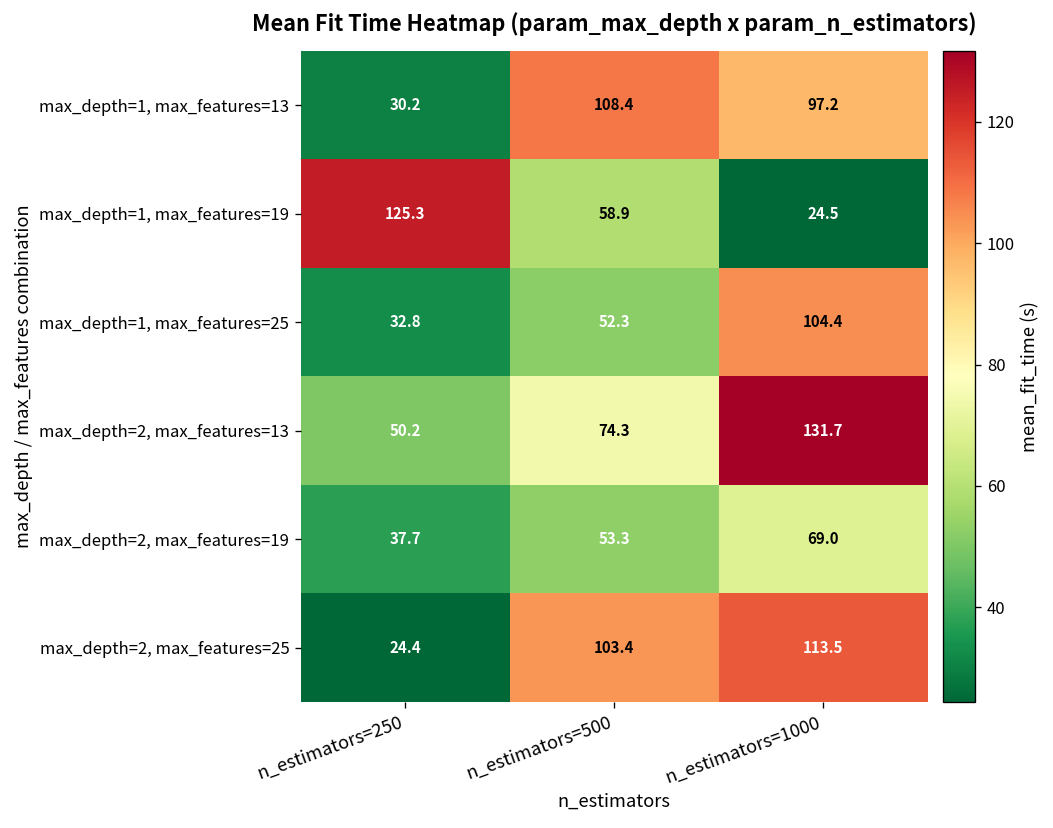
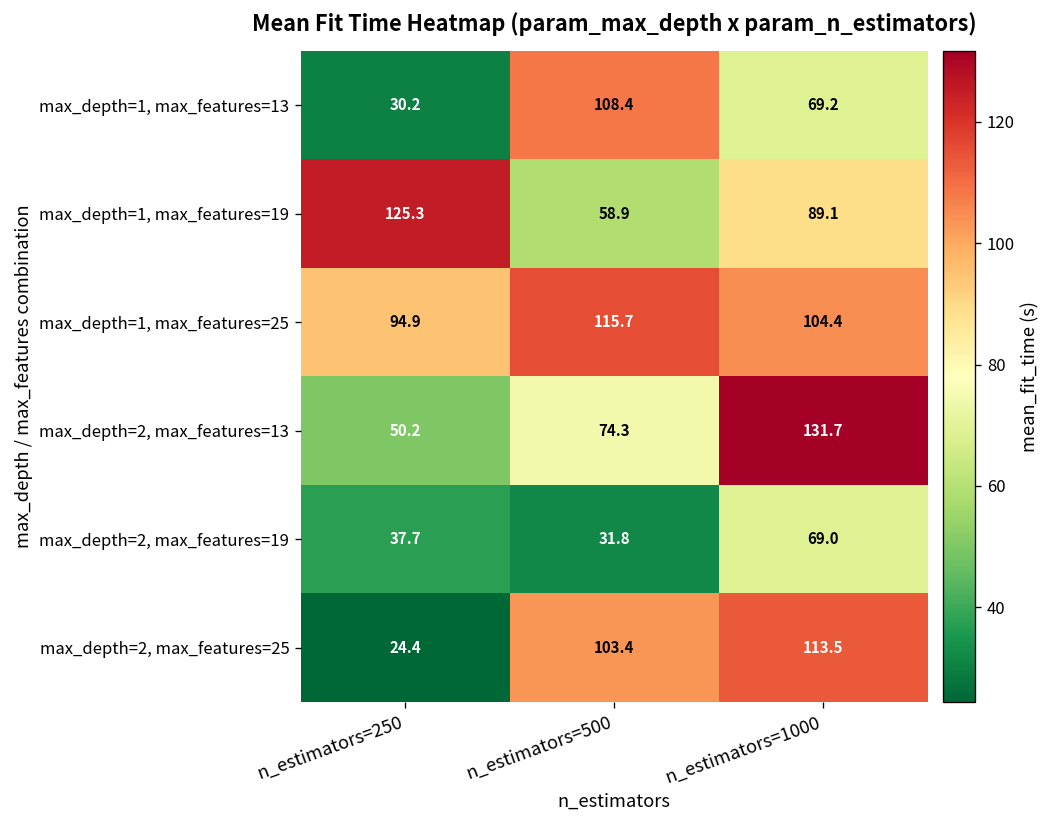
max_depth=1, max_features=13, n_estimators=1000: 97.2 -> 69.2
max_depth=1, max_features=19, n_estimators=1000: 24.5 -> 89.1
max_depth=1, max_features=25, n_estimators=250: 32.8 -> 94.9
max_depth=1, max_features=25, n_estimators=500: 52.3 -> 115.7
max_depth=2, max_features=19, n_estimators=500: 53.3 -> 31.8
